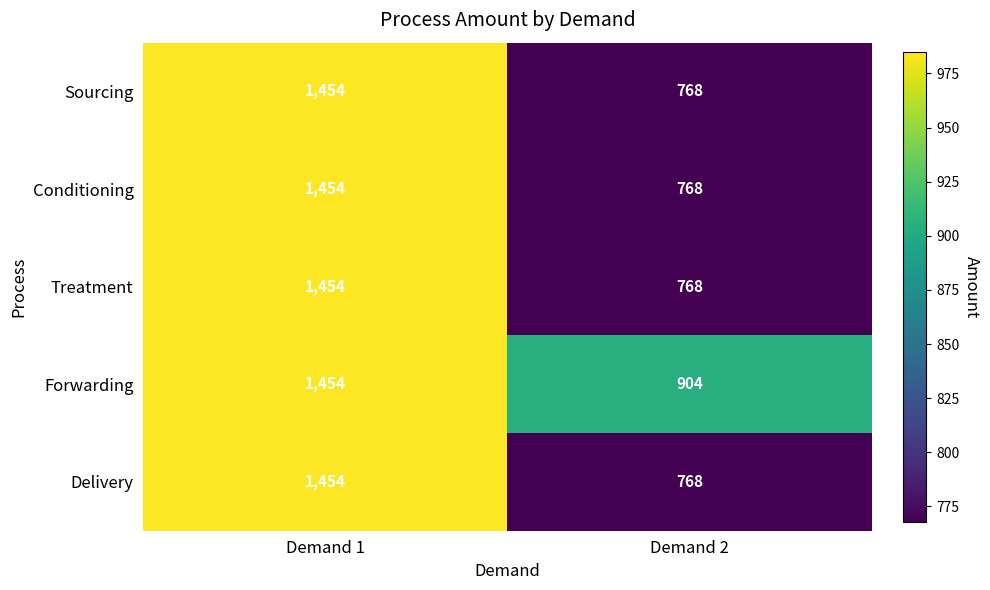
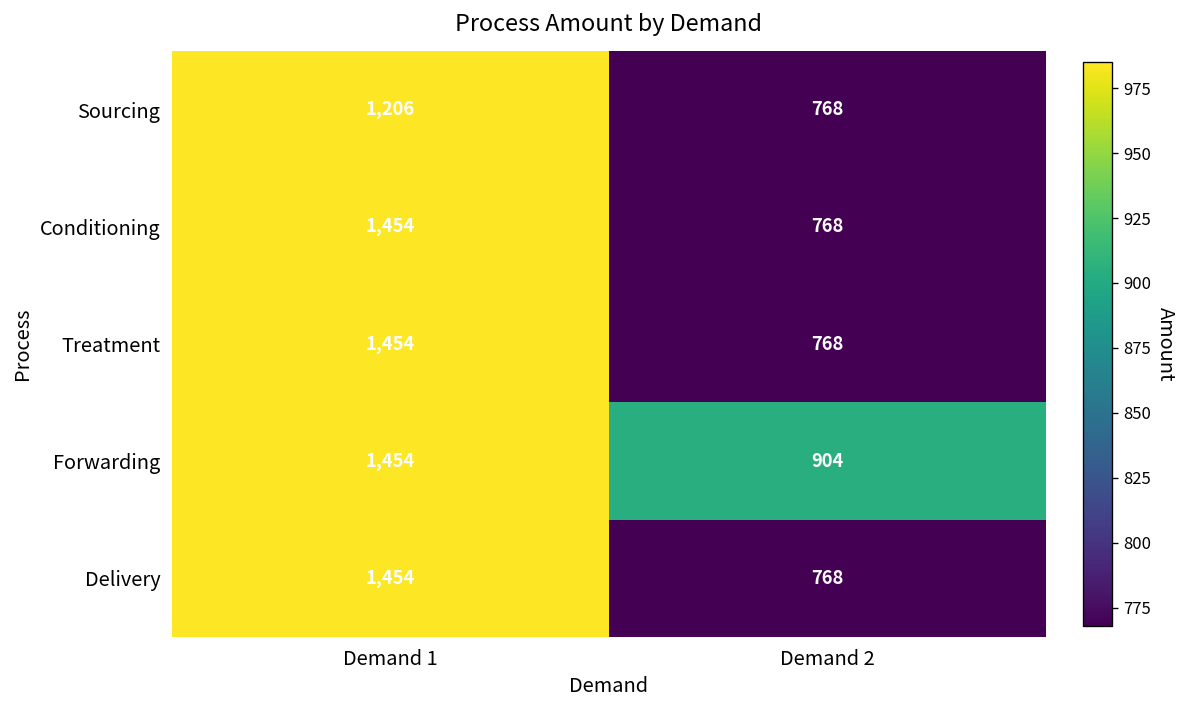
Sourcing, Demand 1: 1,454 -> 1,206
